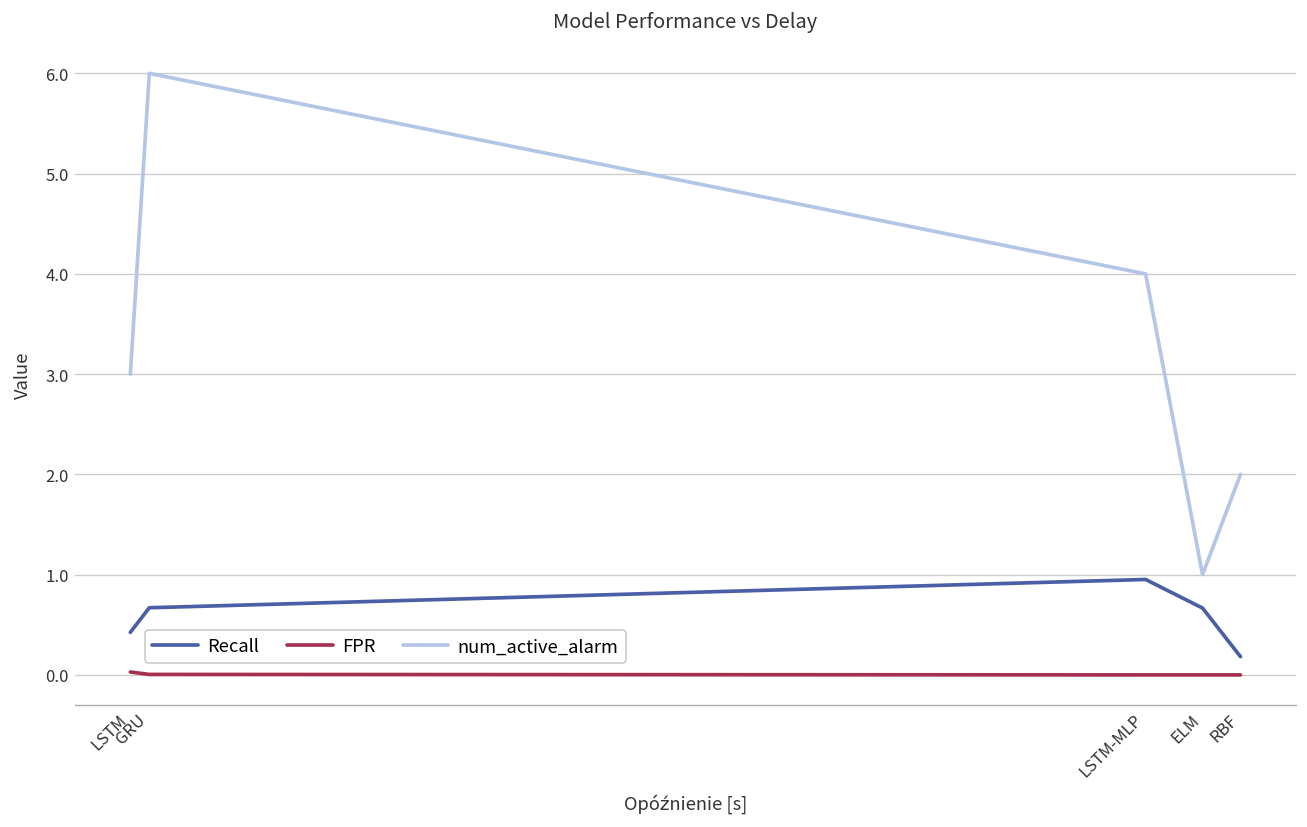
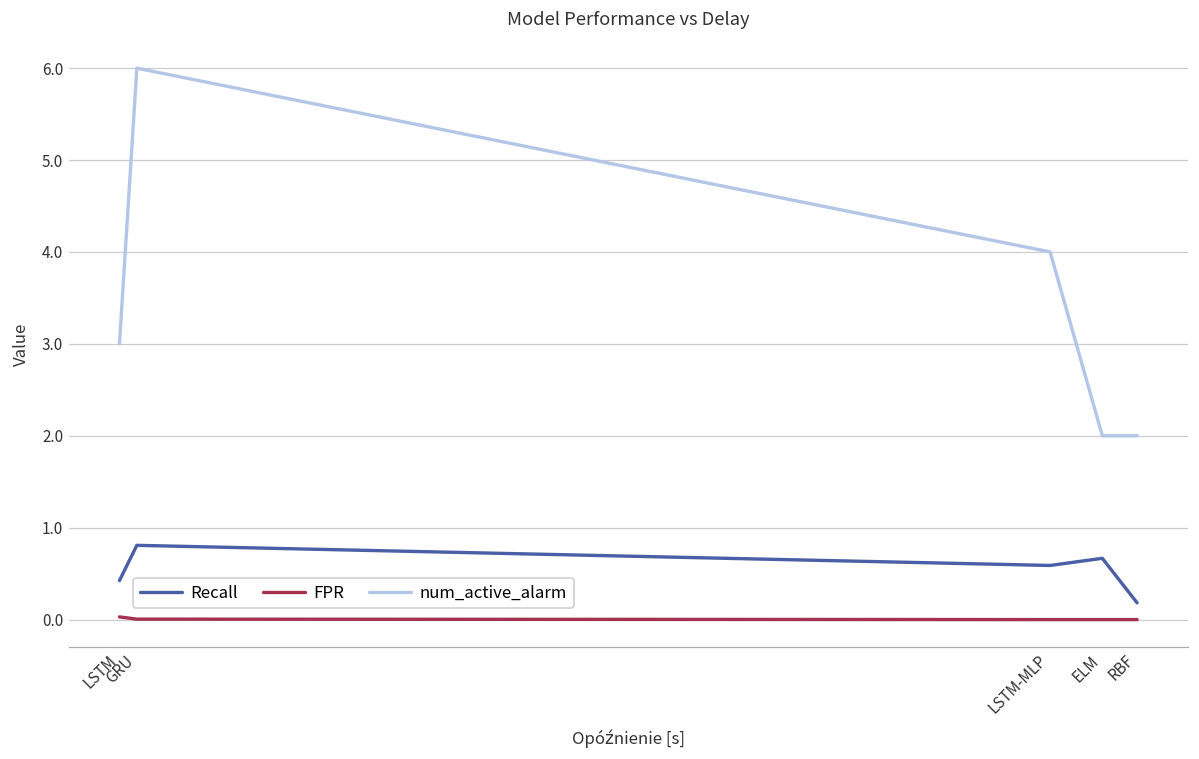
Recall, GRU: 0.7 -> 0.8
Recall, LSTM-MLP: 1.0 -> 0.6
num_active_alarm, ELM: 1 -> 2
